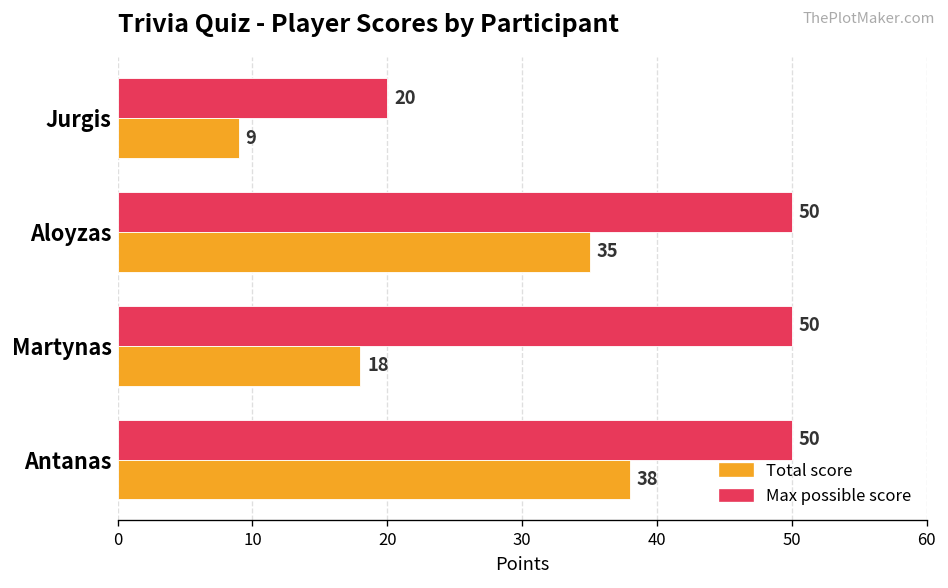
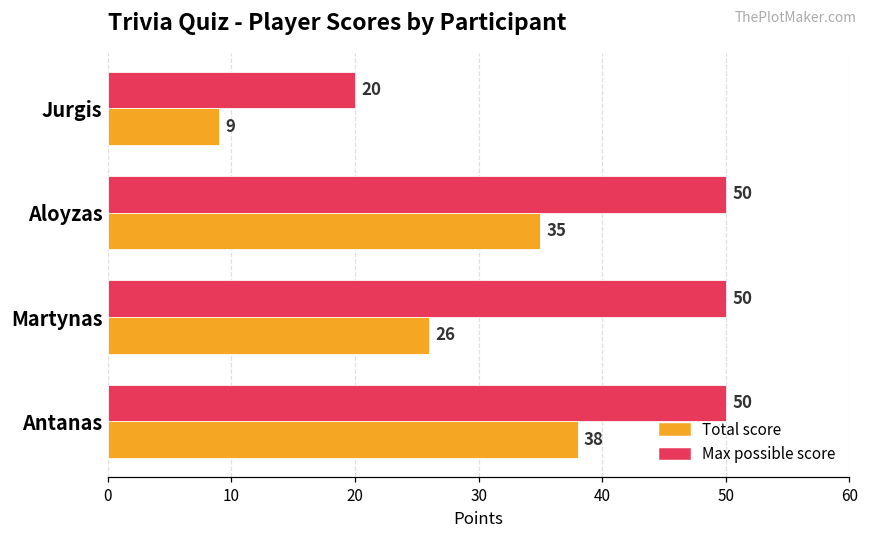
Total score, Martynas: 18 -> 26
